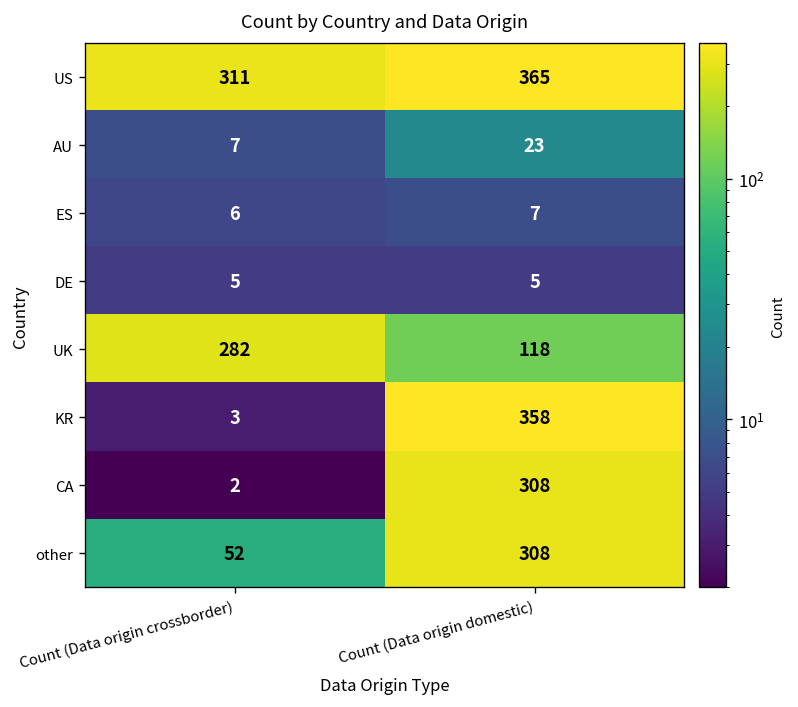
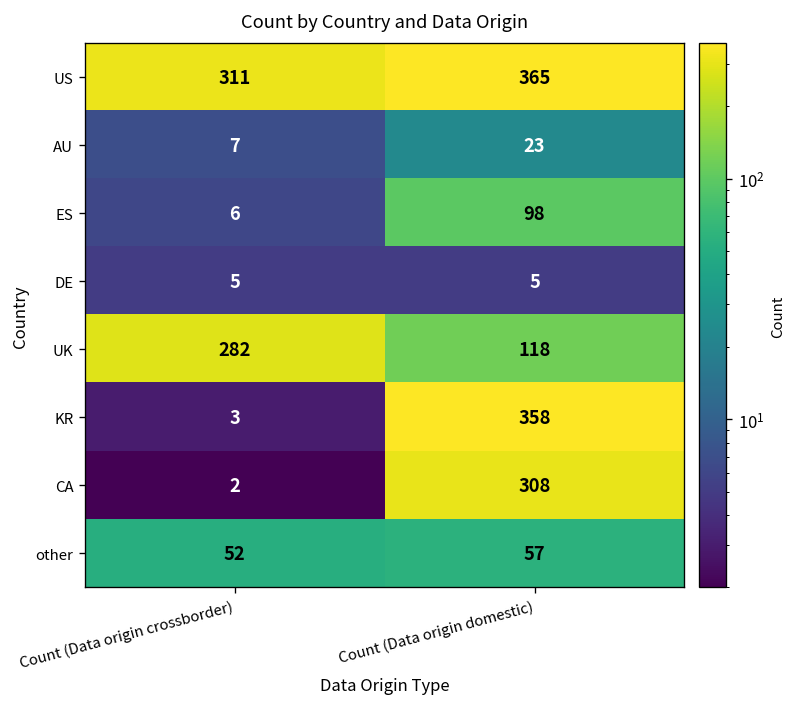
ES, Count (Data origin domestic): 7 -> 98
other, Count (Data origin domestic): 308 -> 57
